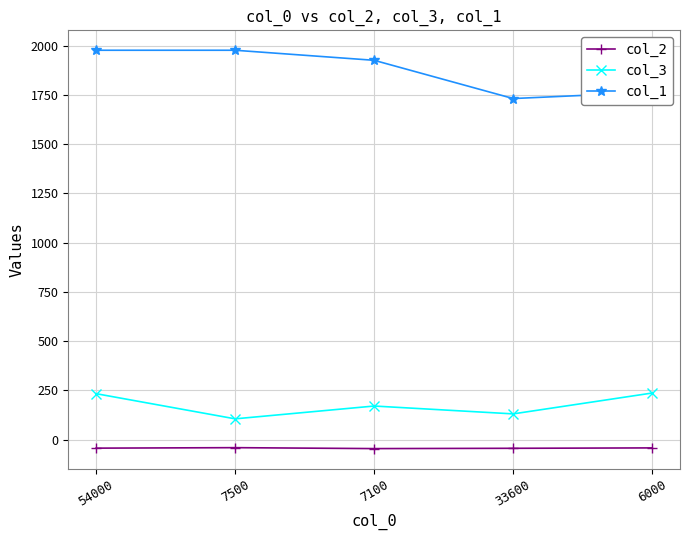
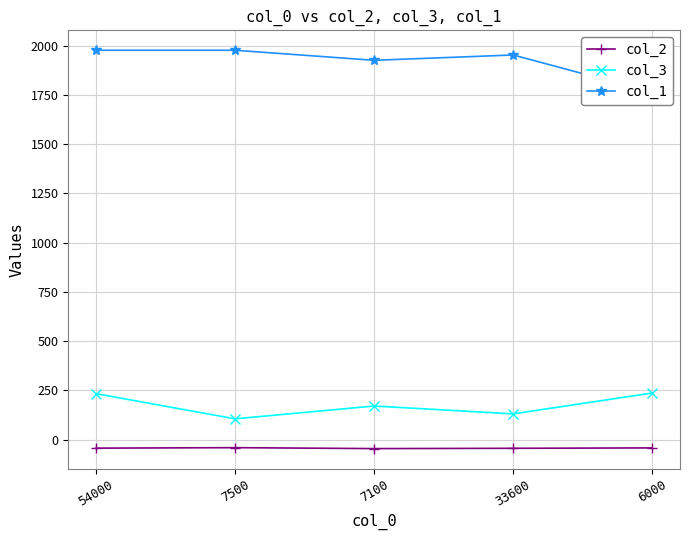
col_1, 33600: 1730 -> 1950
